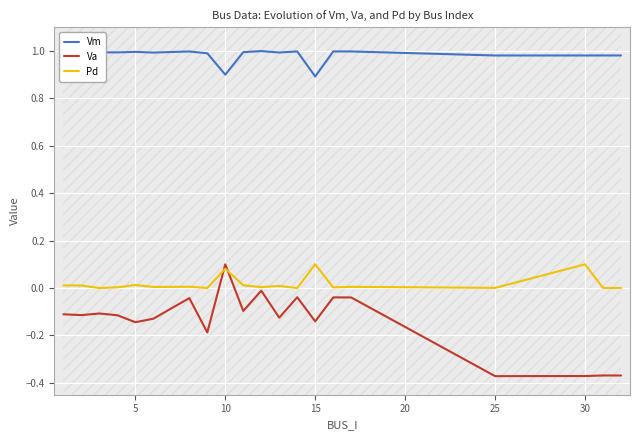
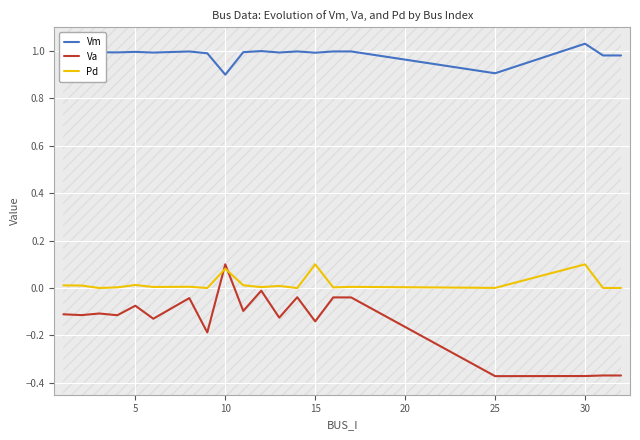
Va, 5: -0.14 -> -0.07
Vm, 15: 0.89 -> 0.99
Vm, 25: 0.98 -> 0.91
Vm, 30: 0.98 -> 1.03
